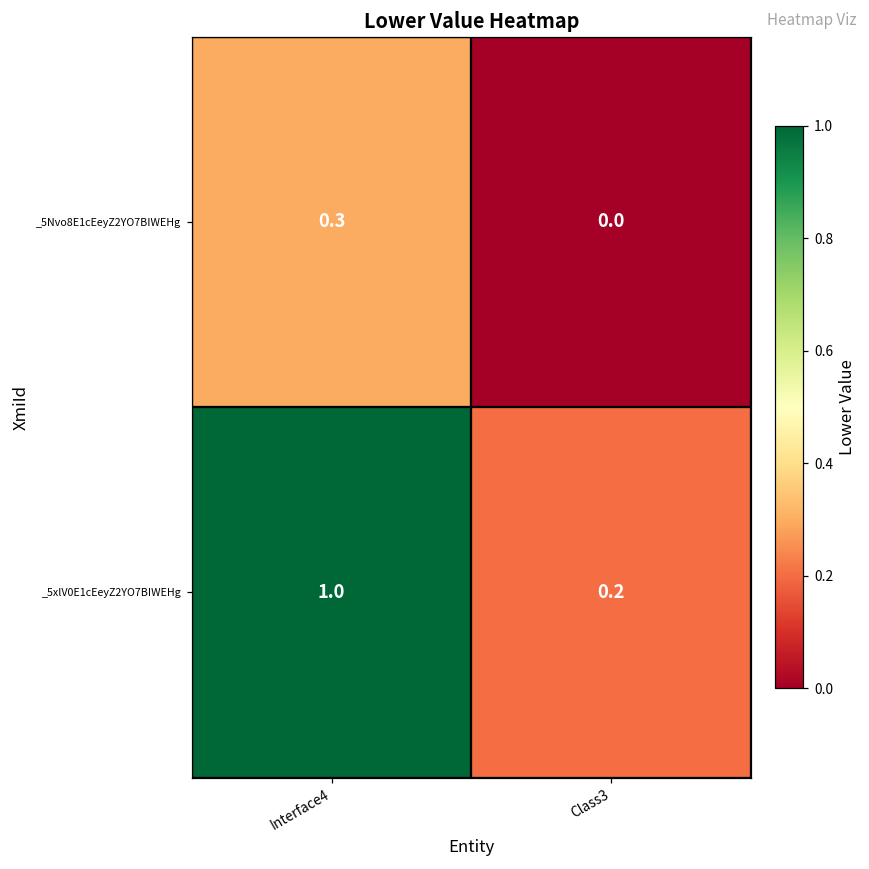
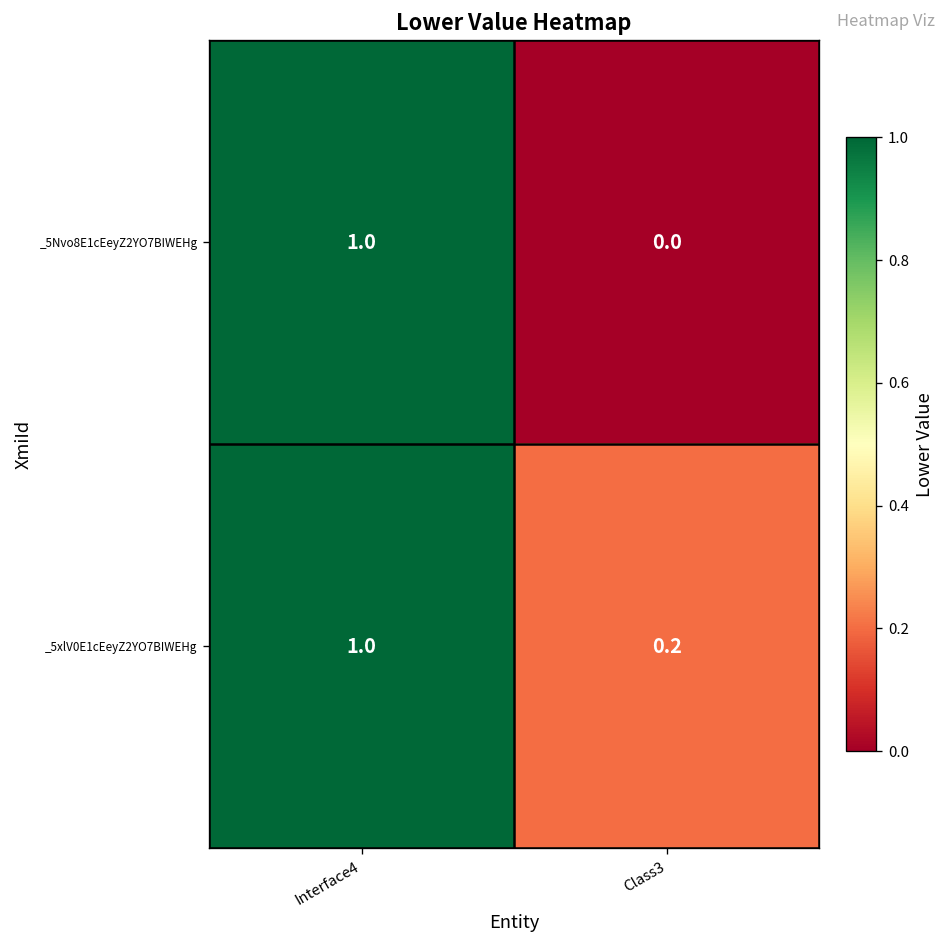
_5Nvo8E1cEeyZ2YO7BIWEHg, Interface4: 0.3 -> 1.0
